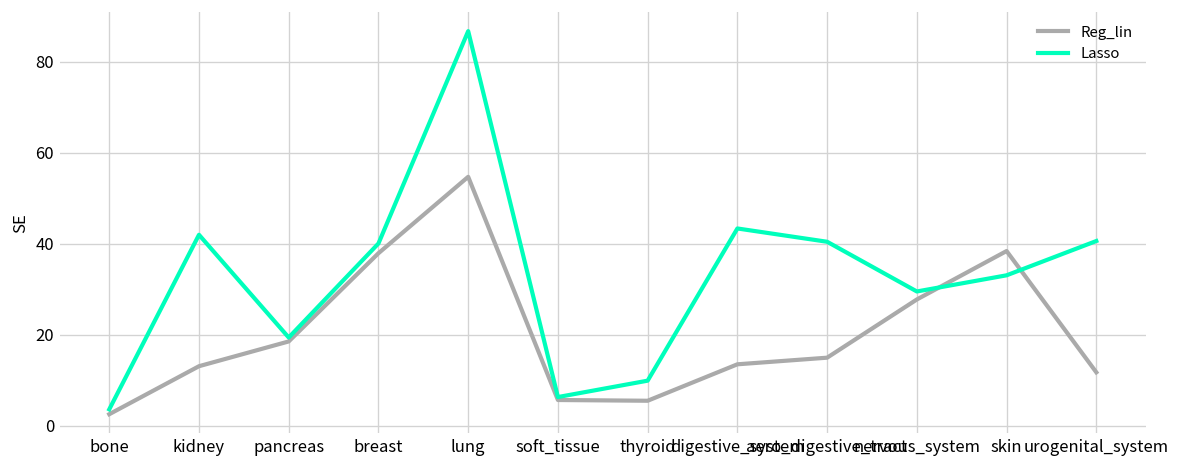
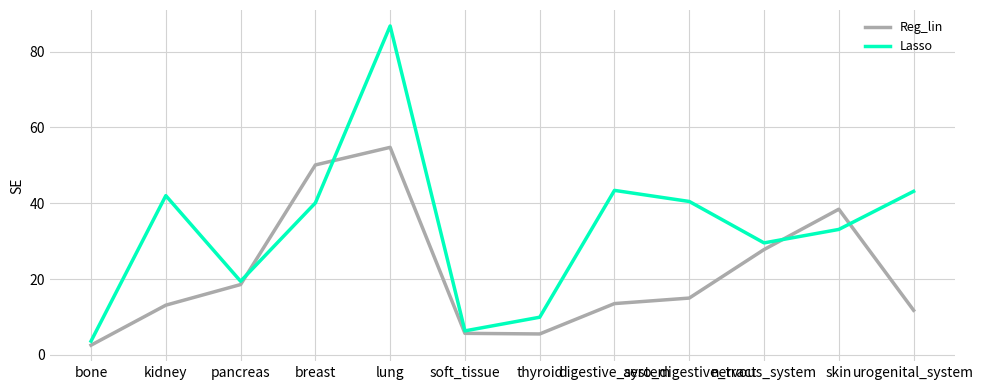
Reg_lin, breast: 38 -> 50
Lasso, urogenital_system: 41 -> 43
